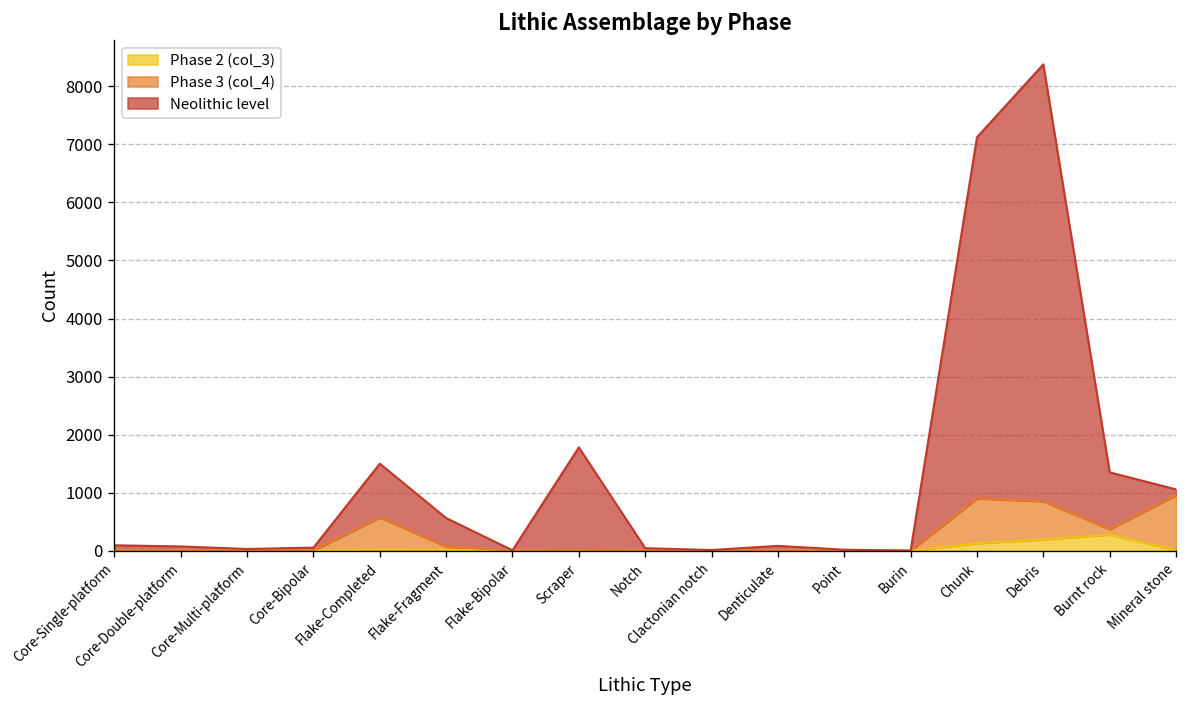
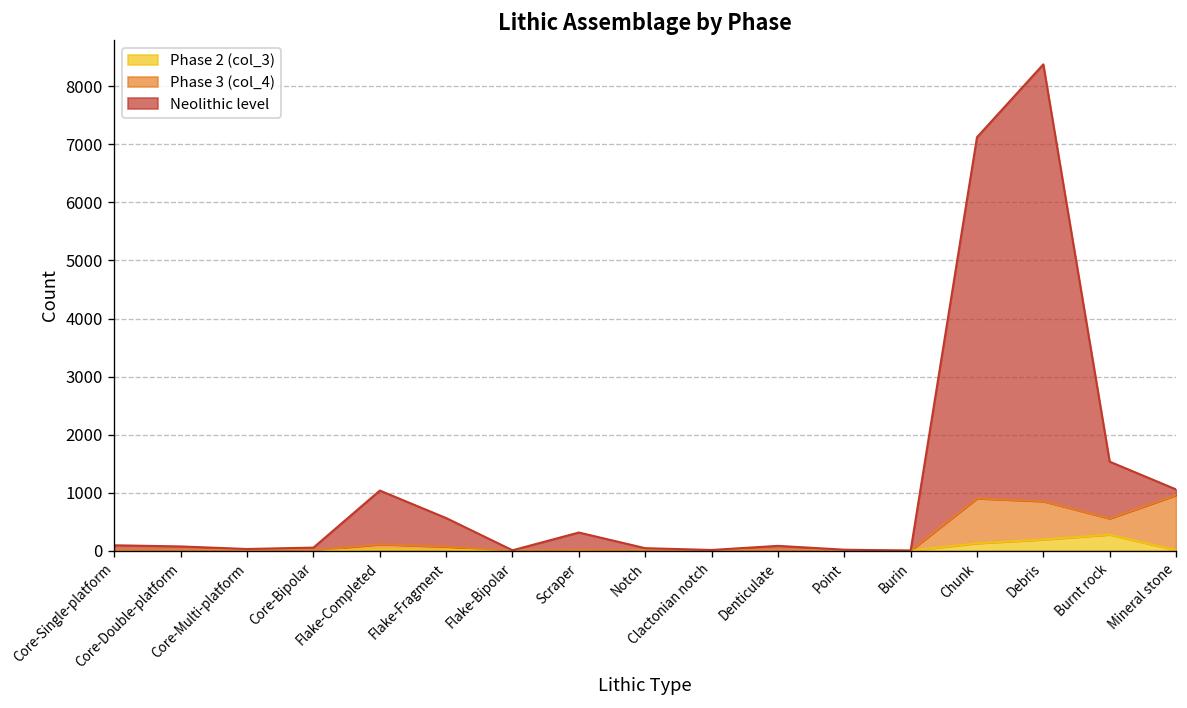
Phase 3 (col_4), Flake-Completed: 600 -> 100
Neolithic level, Scraper: 1800 -> 300
Phase 3 (col_4), Burnt rock: 100 -> 300
